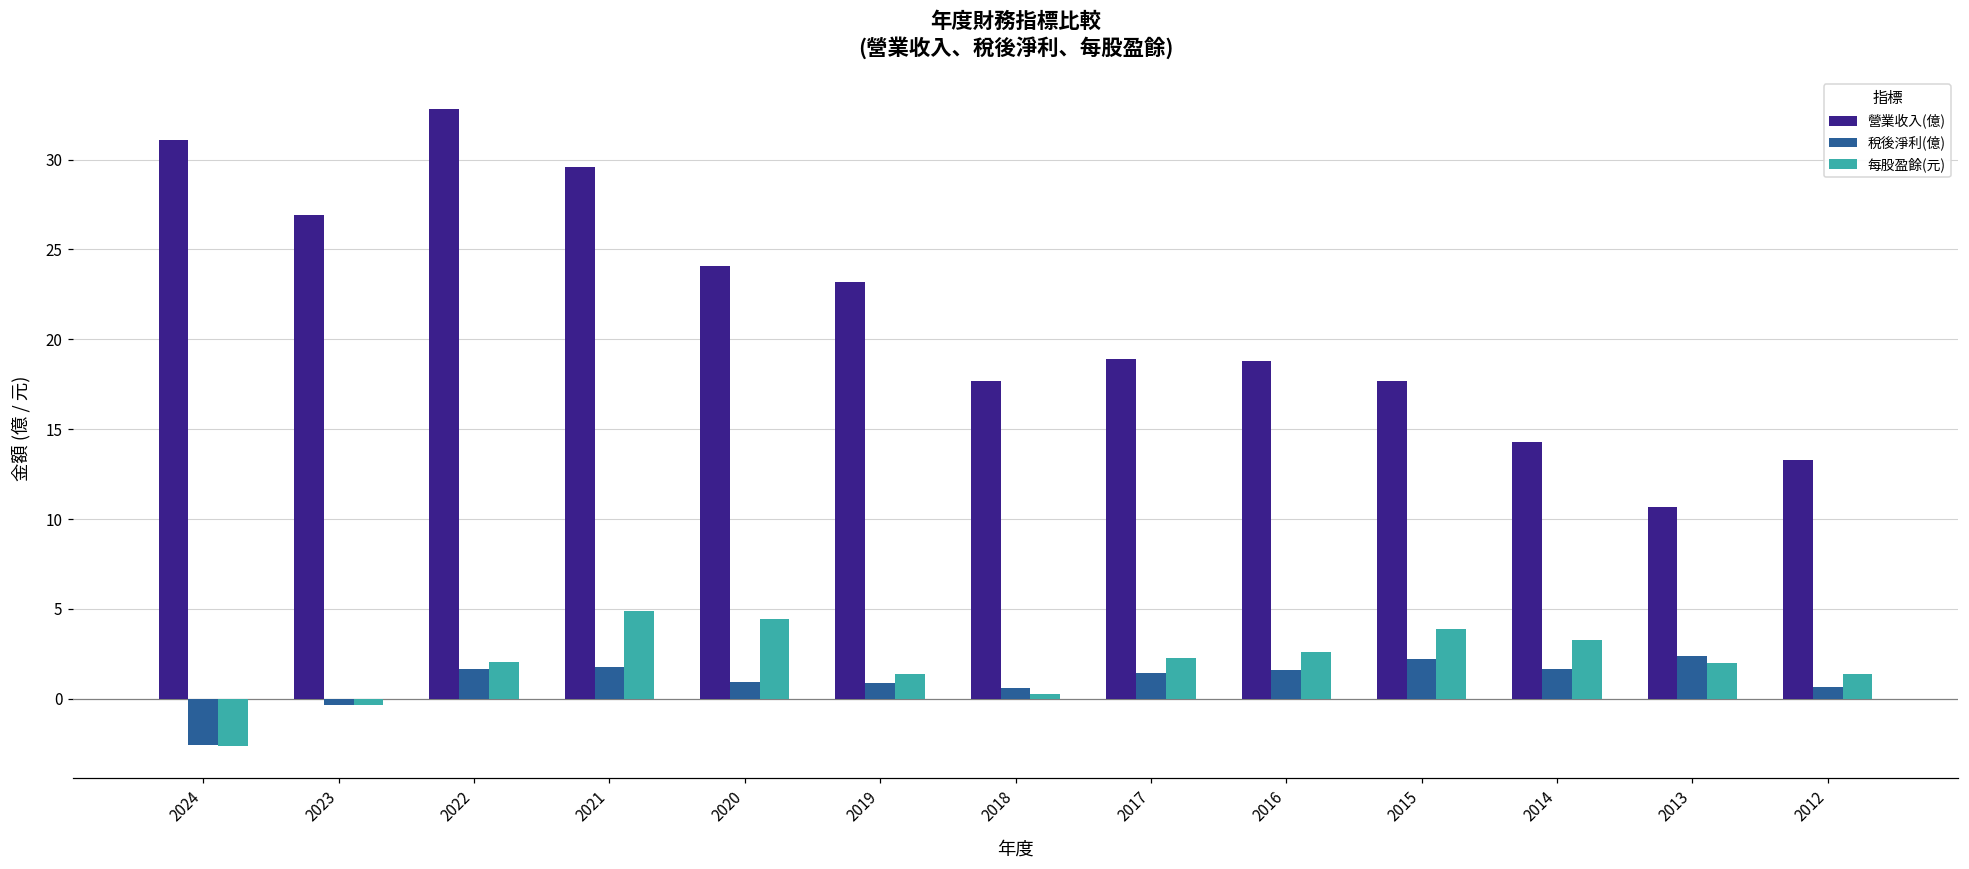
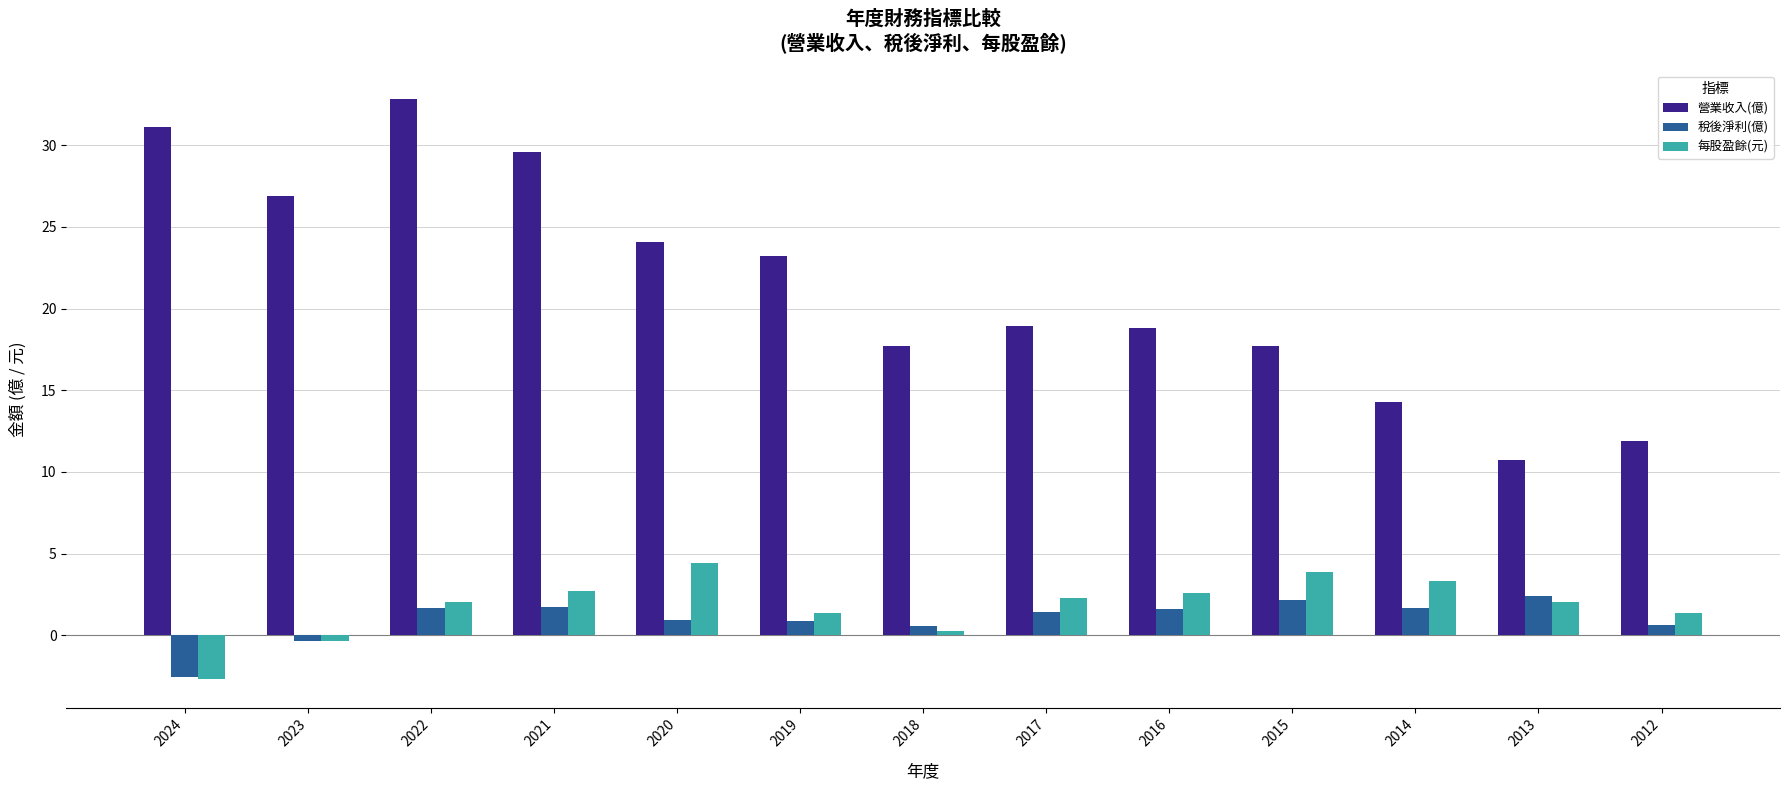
每股盈餘(元), 2021: 4.9 -> 2.7
營業收入(億), 2012: 13.3 -> 11.9
